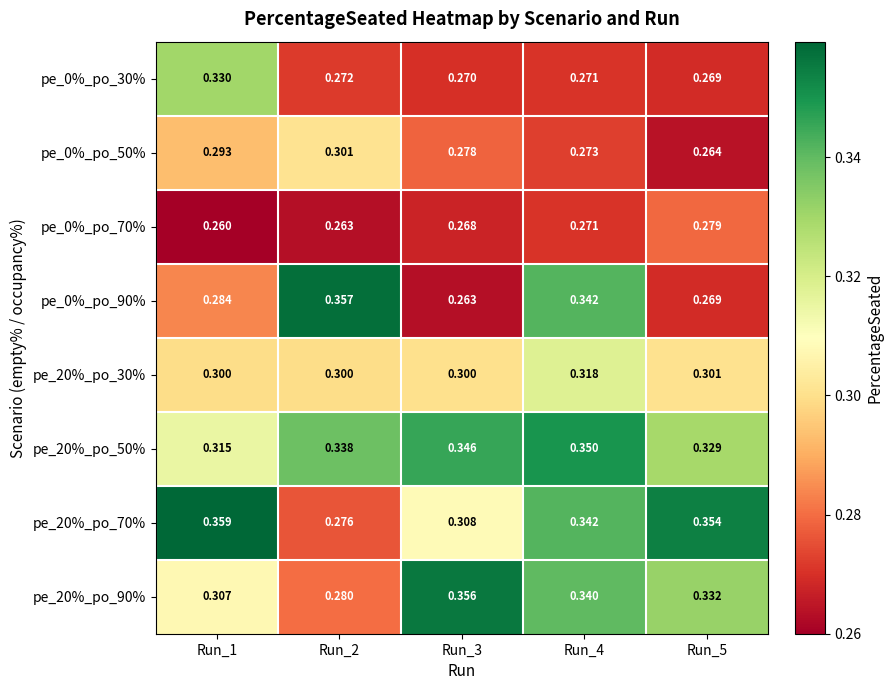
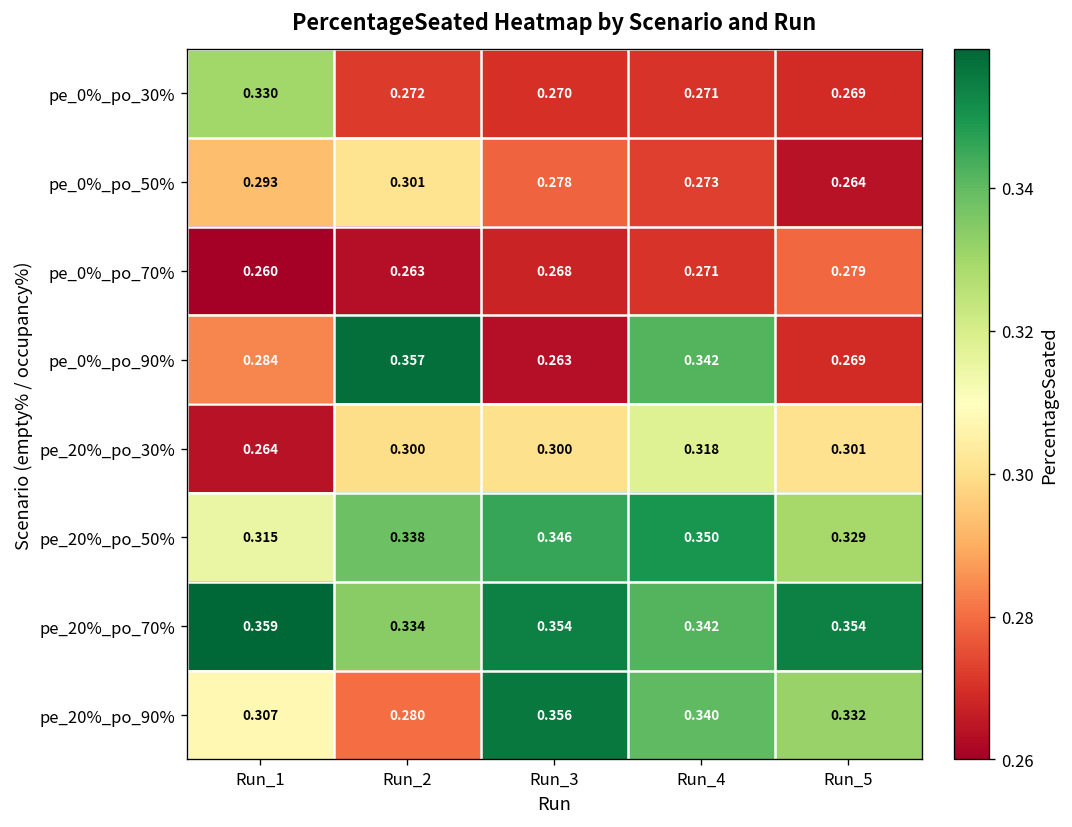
pe_20%_po_30%, Run_1: 0.300 -> 0.264
pe_20%_po_70%, Run_2: 0.276 -> 0.334
pe_20%_po_70%, Run_3: 0.308 -> 0.354
